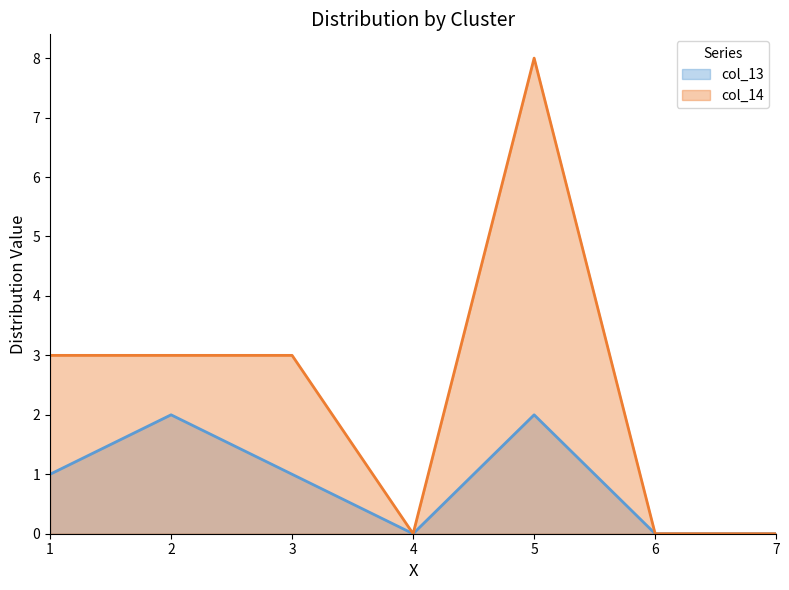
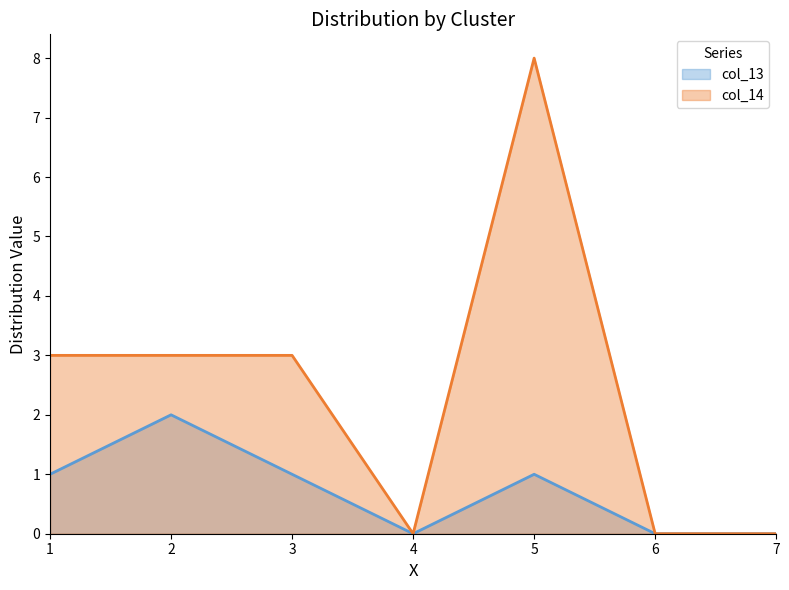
col_13, 5: 2 -> 1
